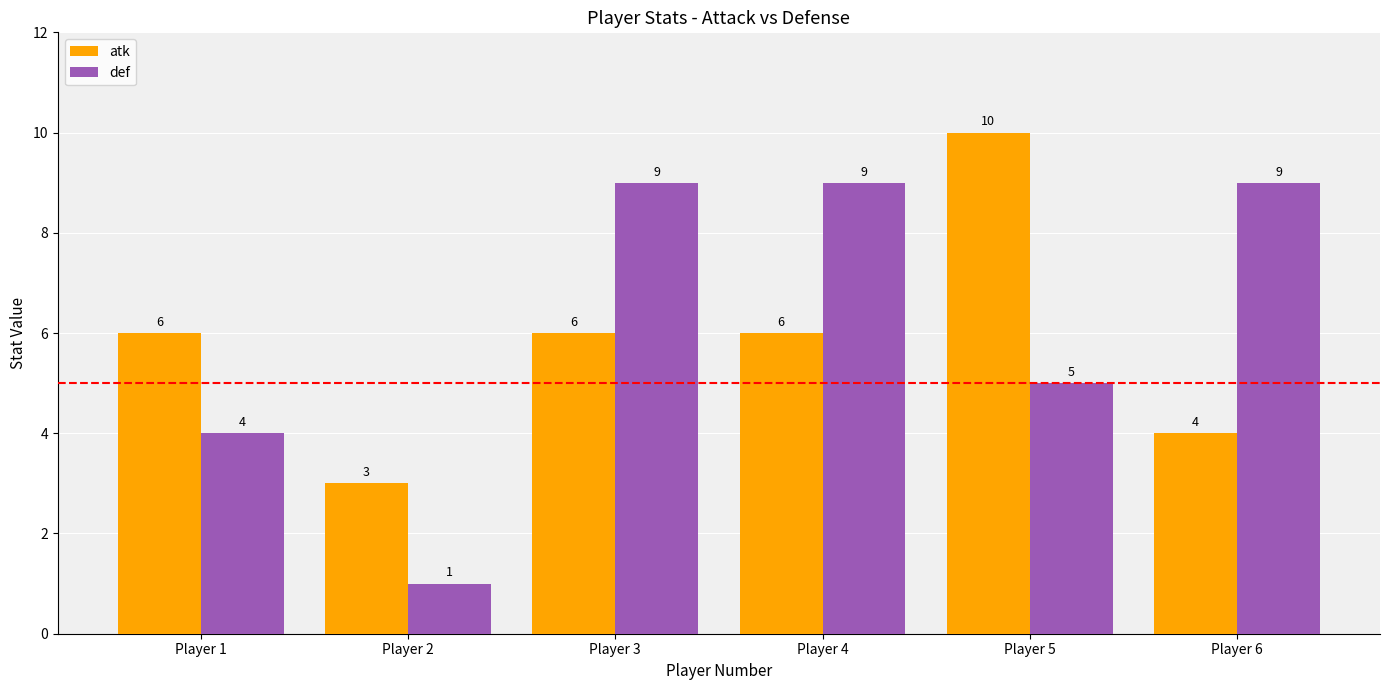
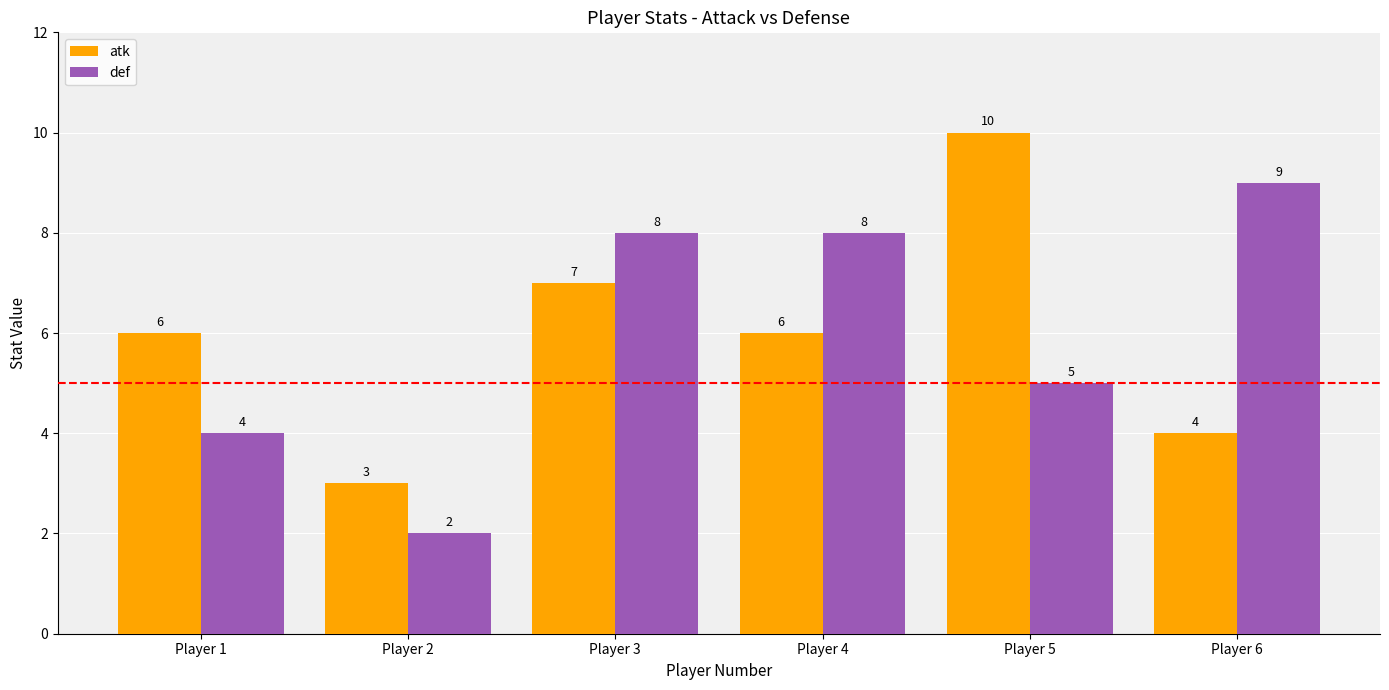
def, Player 2: 1 -> 2
atk, Player 3: 6 -> 7
def, Player 3: 9 -> 8
def, Player 4: 9 -> 8
